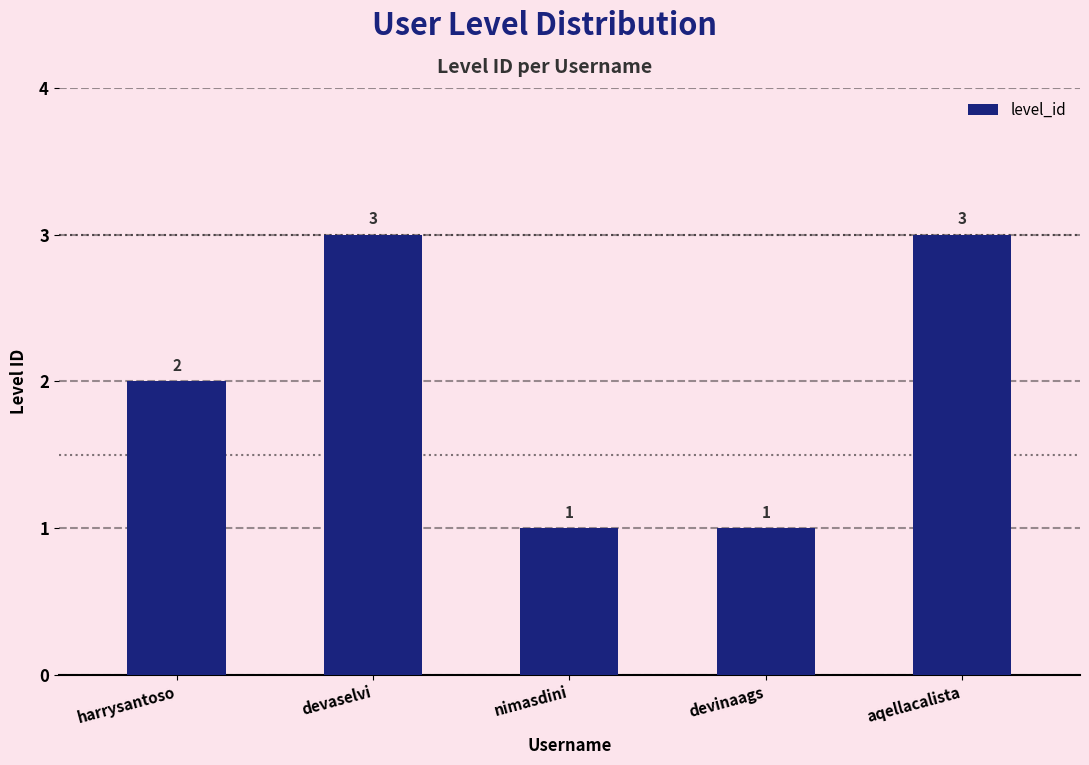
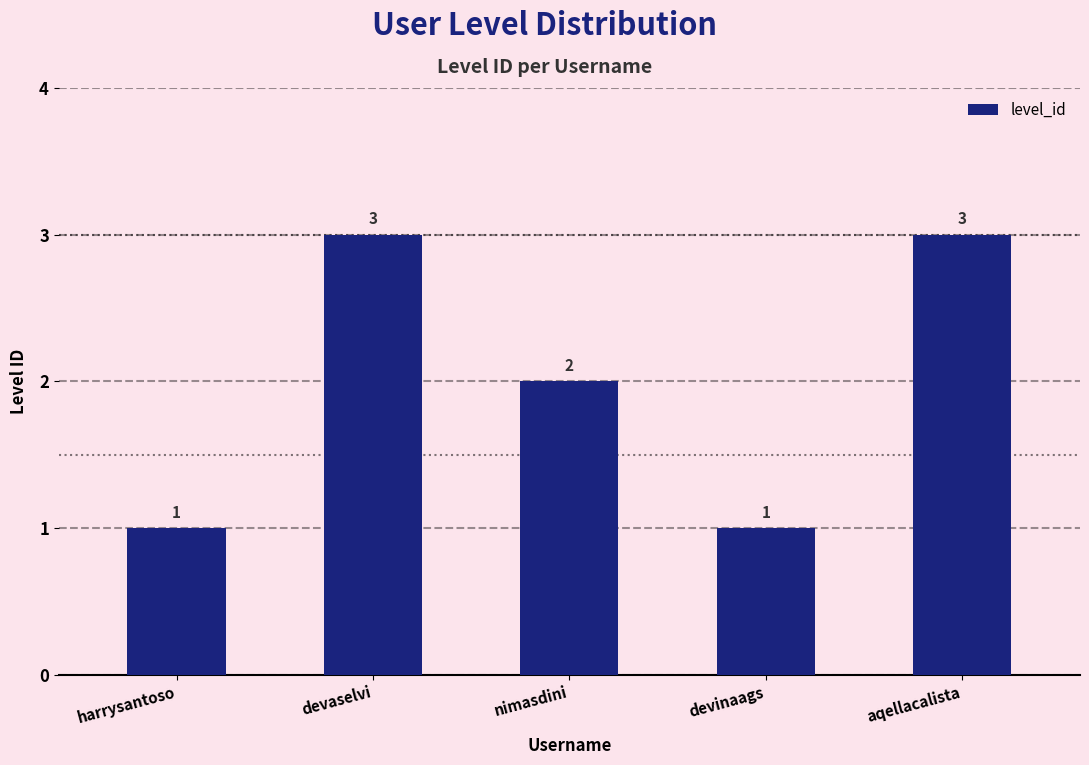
harrysantoso: 2 -> 1
nimasdini: 1 -> 2
